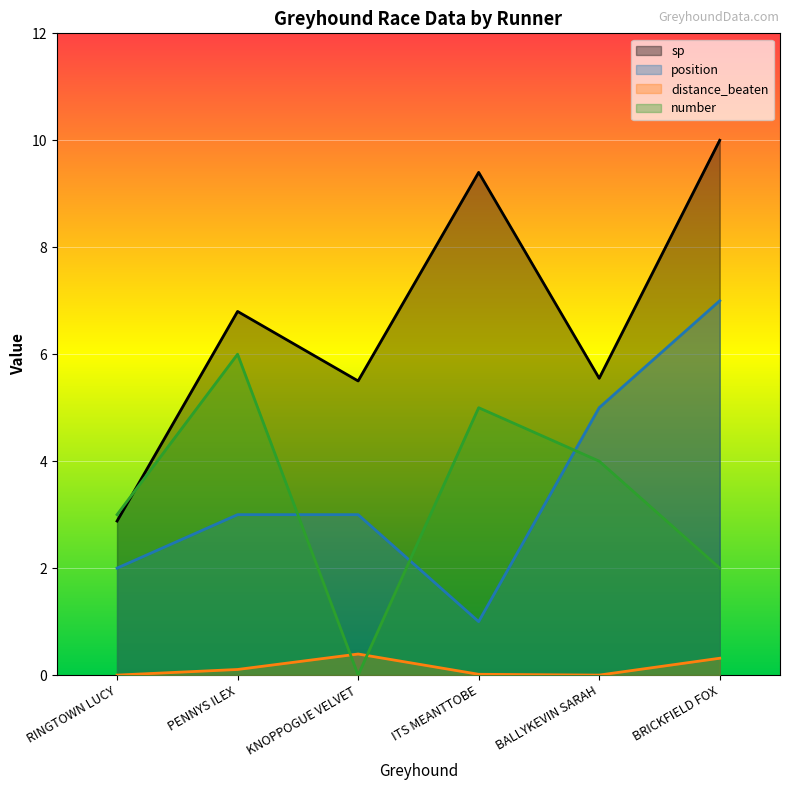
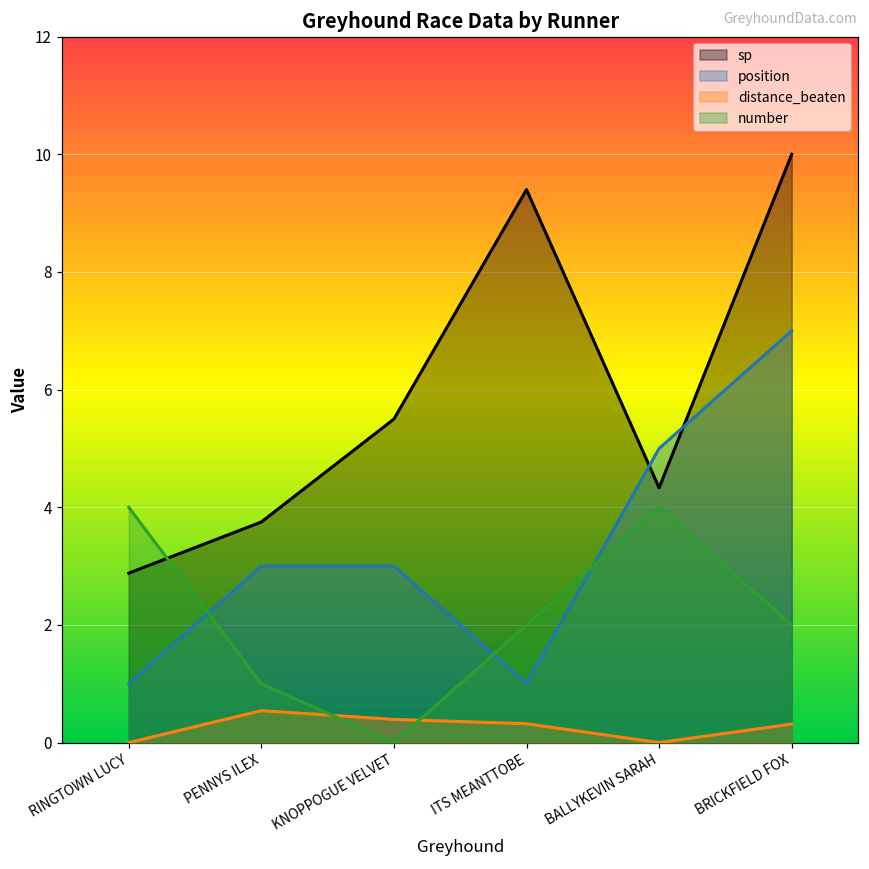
position, RINGTOWN LUCY: 2 -> 1
number, RINGTOWN LUCY: 3 -> 4
sp, PENNYS ILEX: 6.8 -> 3.8
distance_beaten, PENNYS ILEX: 0.1 -> 0.5
number, PENNYS ILEX: 6 -> 1
distance_beaten, ITS MEANTTOBE: 0.0 -> 0.3
number, ITS MEANTTOBE: 5 -> 2
sp, BALLYKEVIN SARAH: 5.6 -> 4.3
